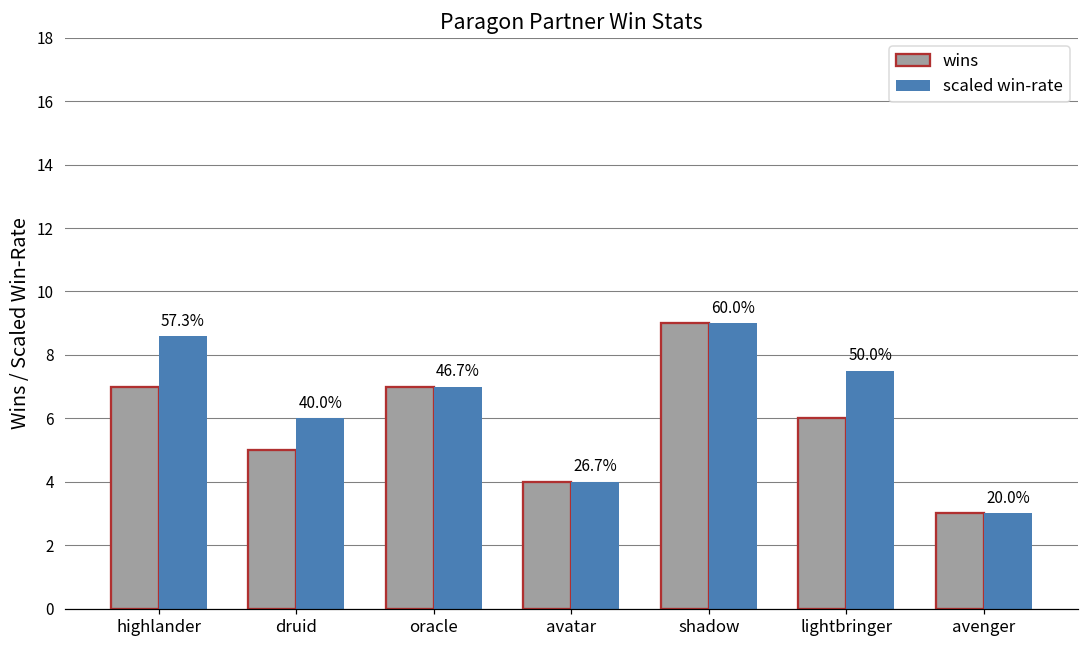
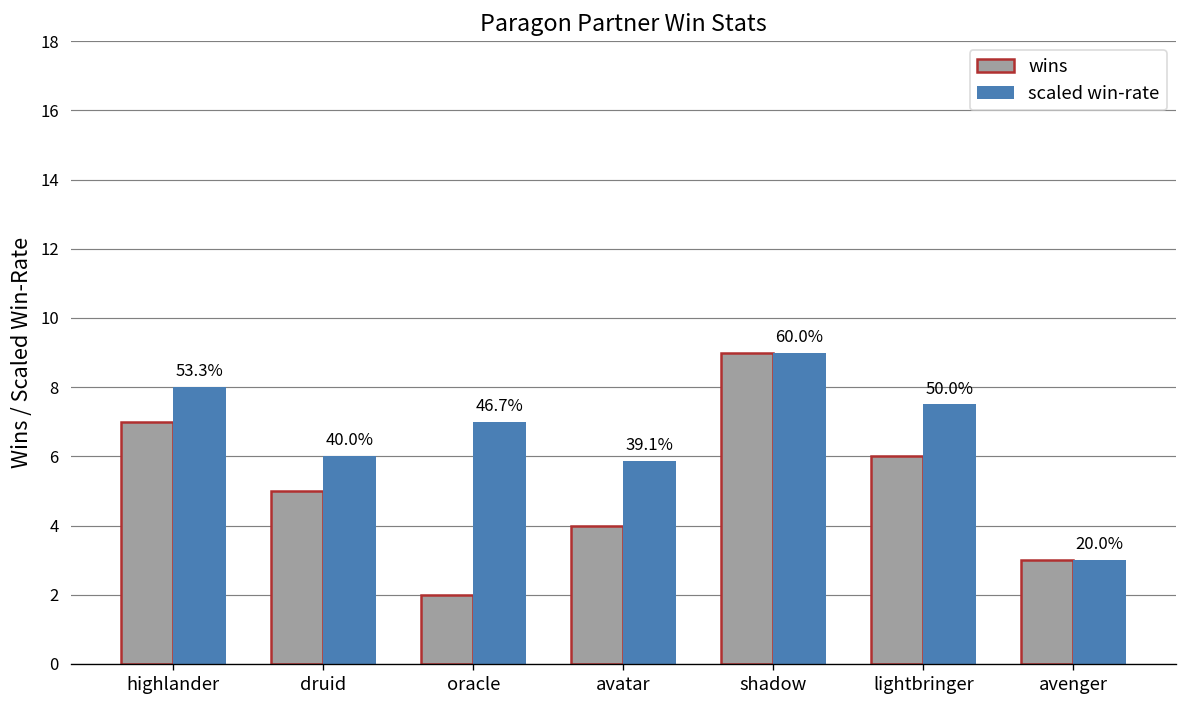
scaled win-rate, highlander: 57.3% -> 53.3%
wins, oracle: 7 -> 2
scaled win-rate, avatar: 26.7% -> 39.1%
